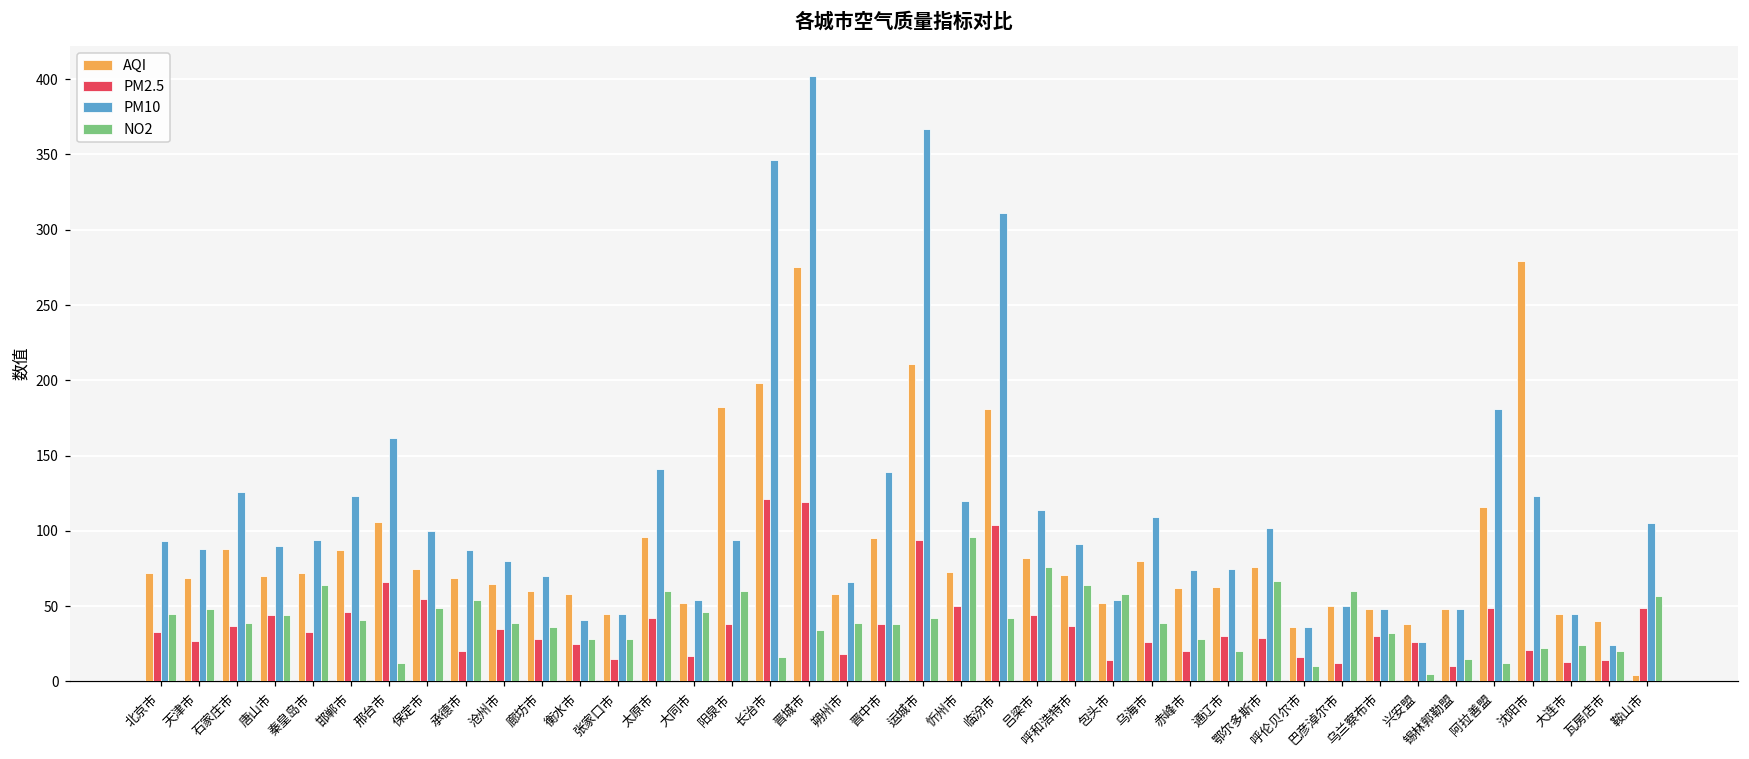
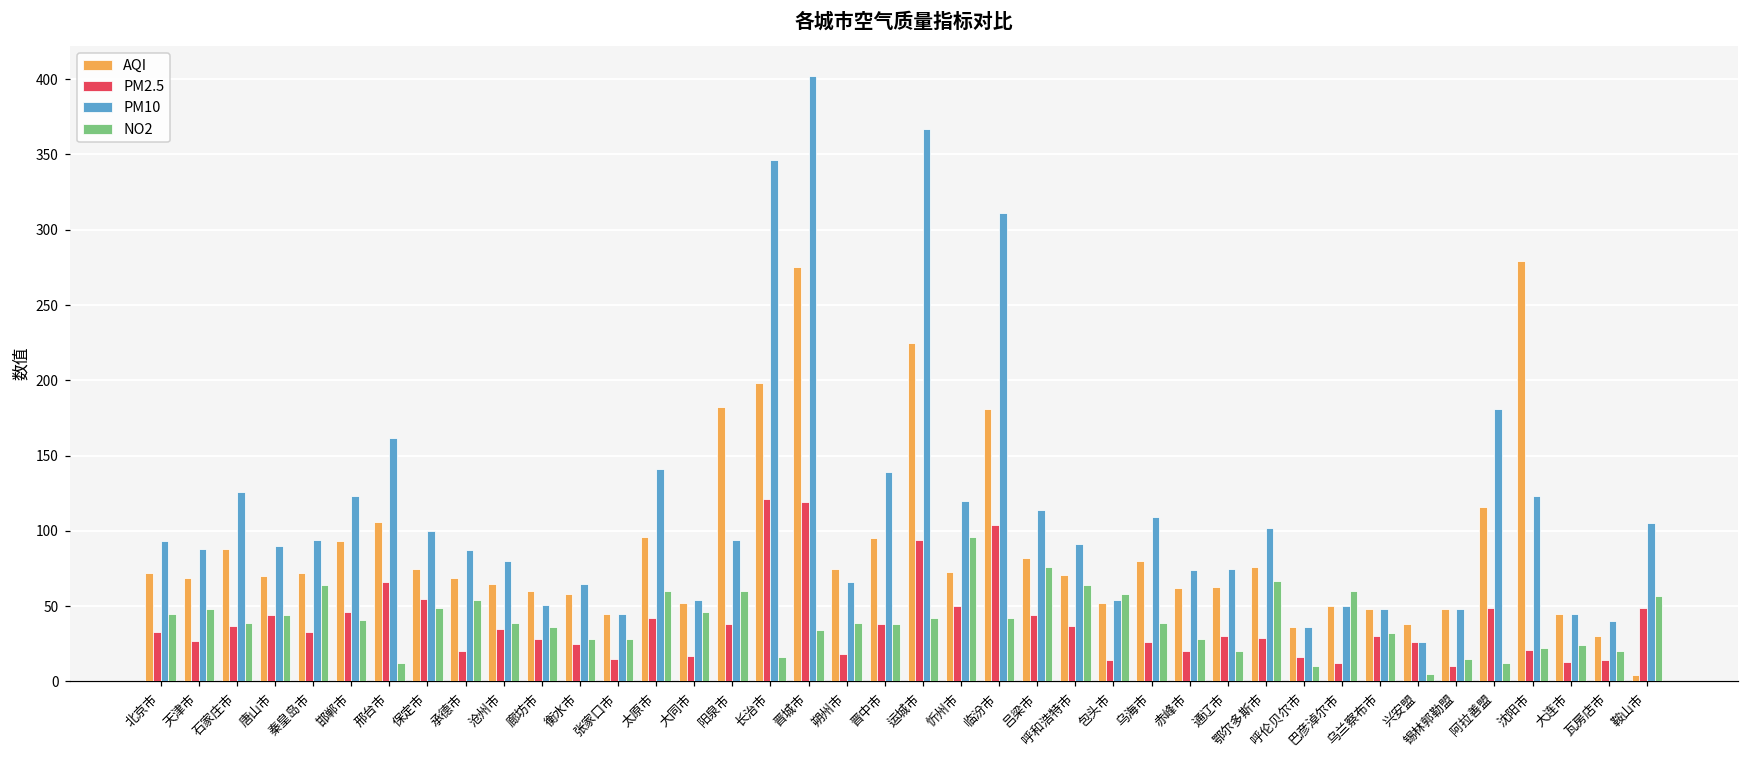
AQI, 邯郸市: 87 -> 93
PM10, 廊坊市: 70 -> 51
PM10, 衡水市: 41 -> 65
AQI, 朔州市: 58 -> 75
AQI, 运城市: 211 -> 225
AQI, 瓦房店市: 40 -> 30
PM10, 瓦房店市: 24 -> 40
